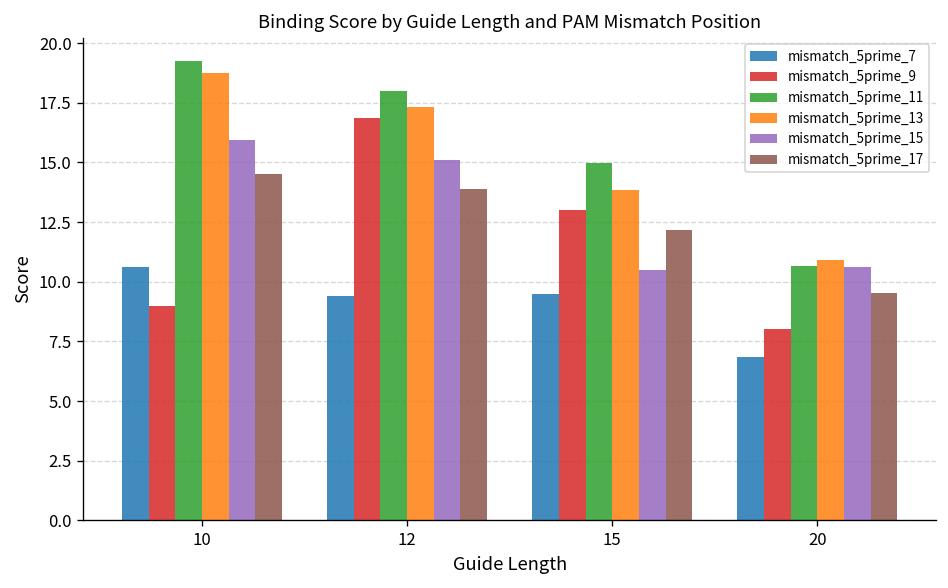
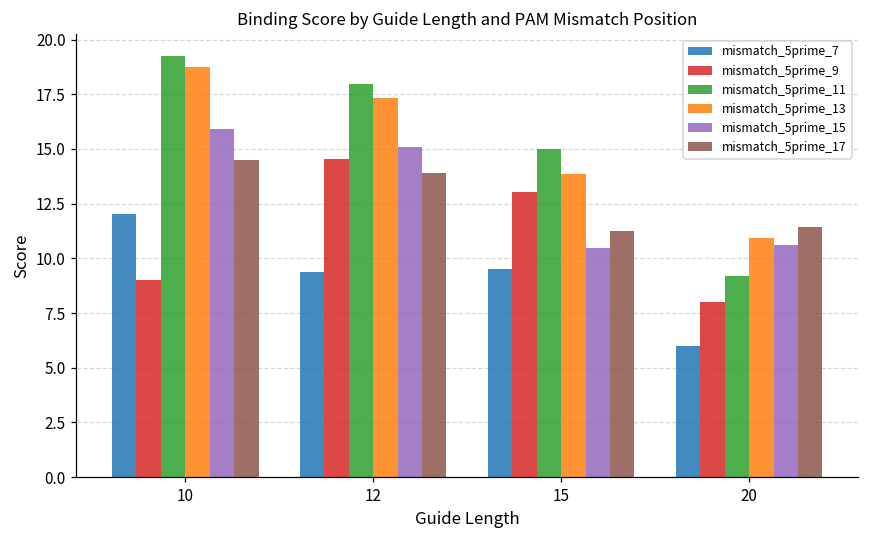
mismatch_5prime_7, 10: 10.6 -> 12.0
mismatch_5prime_9, 12: 16.9 -> 14.5
mismatch_5prime_17, 15: 12.2 -> 11.2
mismatch_5prime_7, 20: 6.8 -> 6.0
mismatch_5prime_11, 20: 10.7 -> 9.2
mismatch_5prime_17, 20: 9.5 -> 11.4
